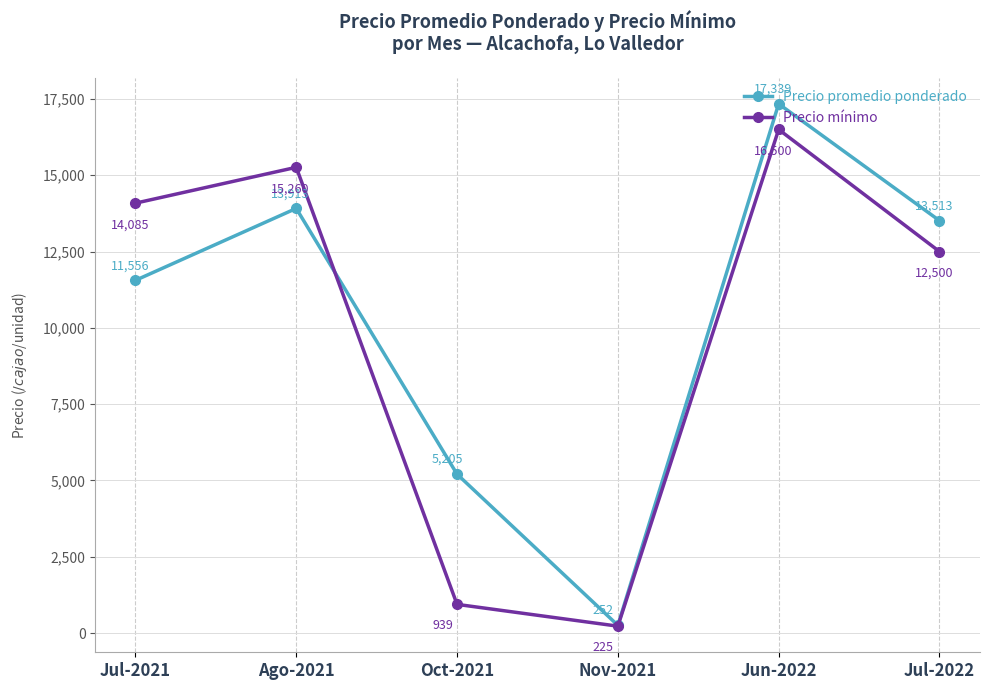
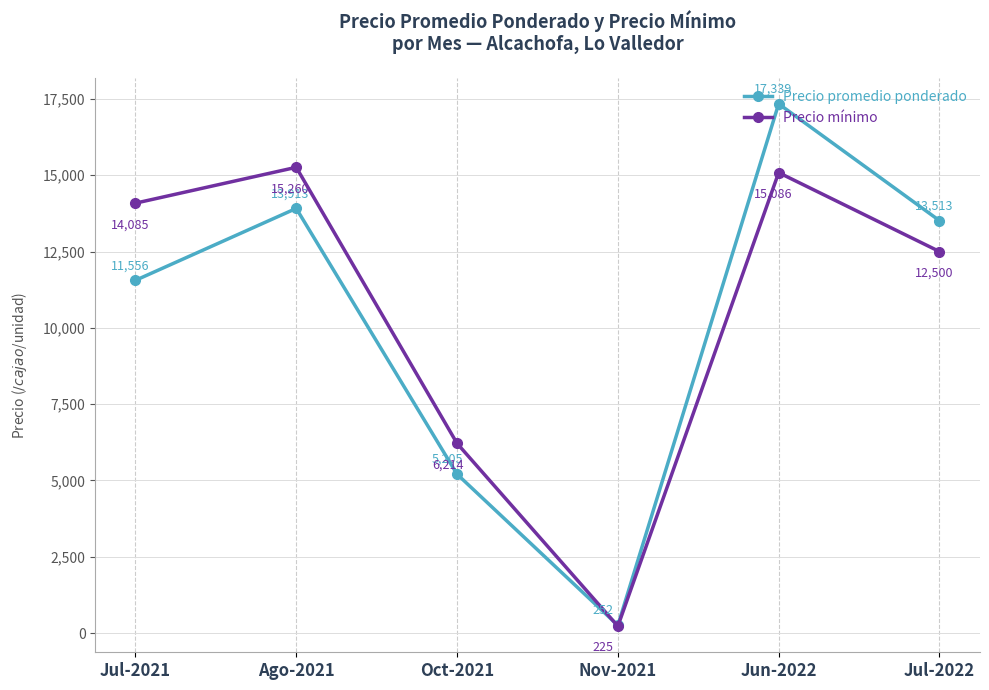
Precio mínimo, Oct-2021: 939 -> 6,214
Precio mínimo, Jun-2022: 16,500 -> 15,086
